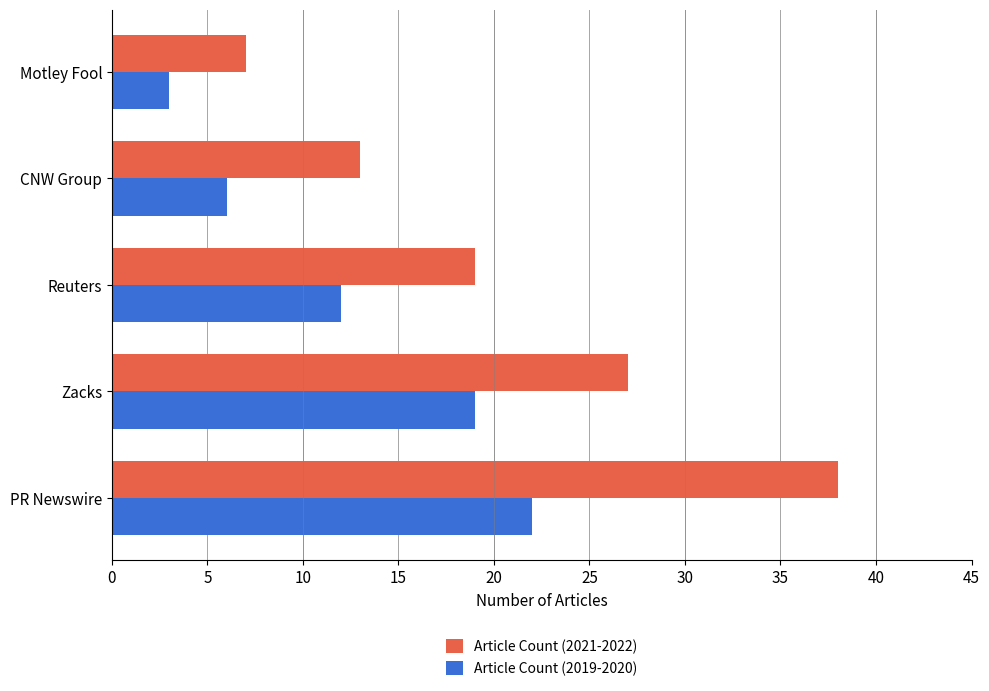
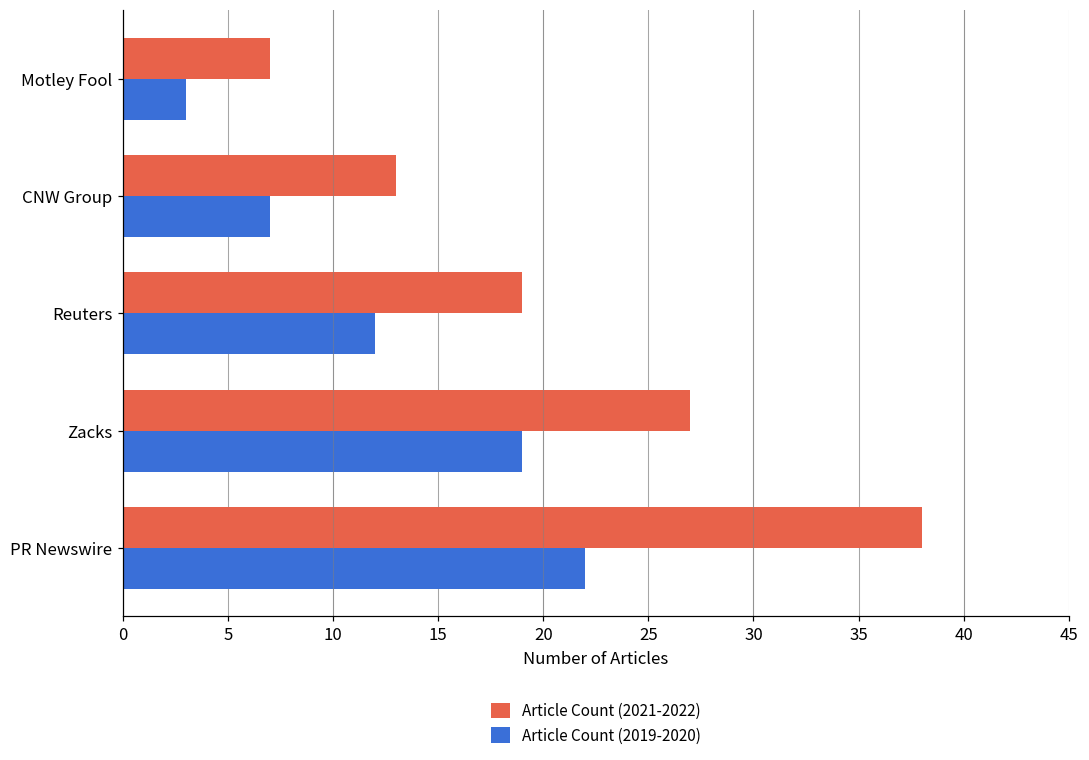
Article Count (2019-2020), CNW Group: 6 -> 7
